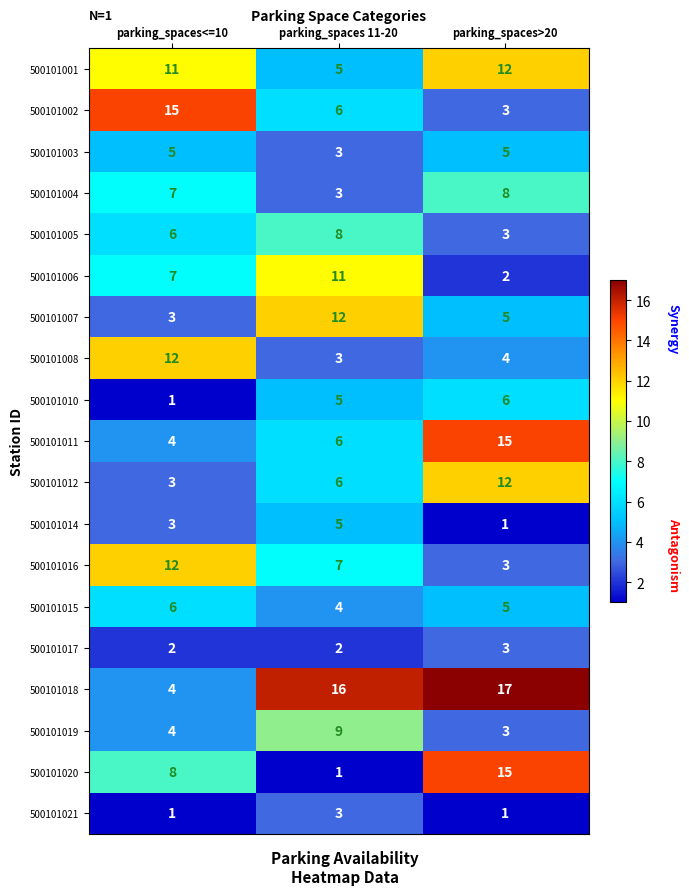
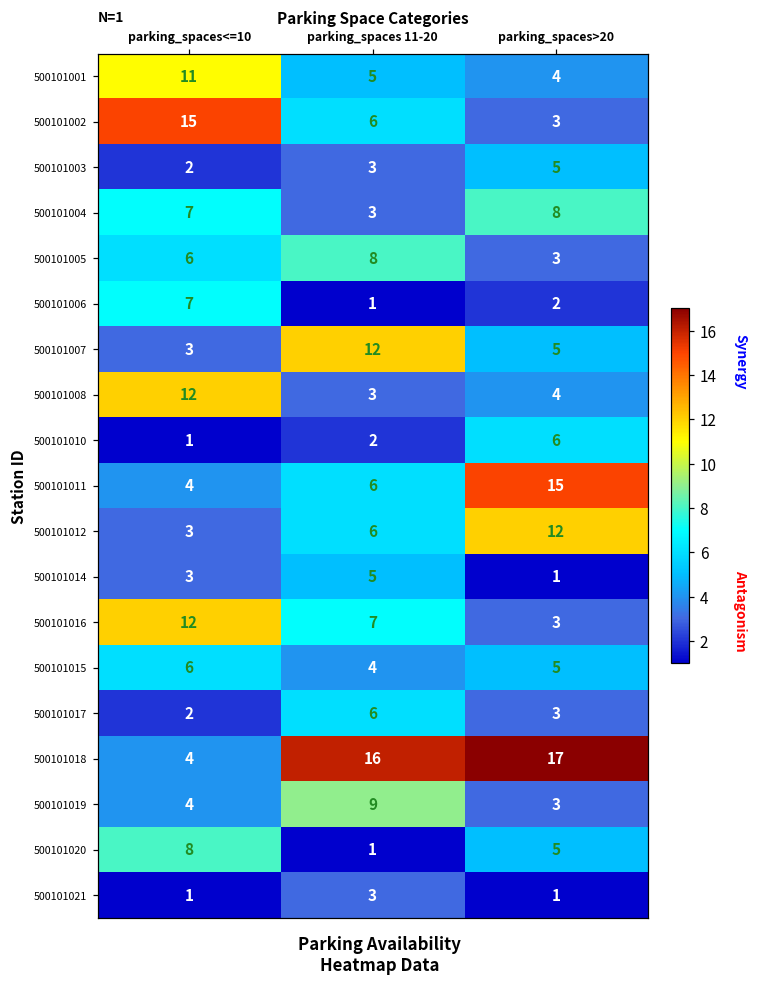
500101001, parking_spaces>20: 12 -> 4
500101003, parking_spaces<=10: 5 -> 2
500101006, parking_spaces 11-20: 11 -> 1
500101010, parking_spaces 11-20: 5 -> 2
500101017, parking_spaces 11-20: 2 -> 6
500101020, parking_spaces>20: 15 -> 5
